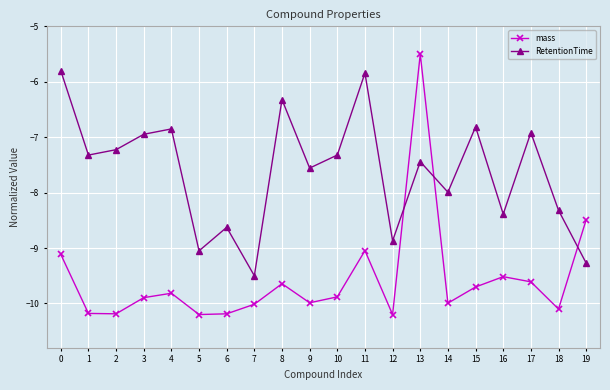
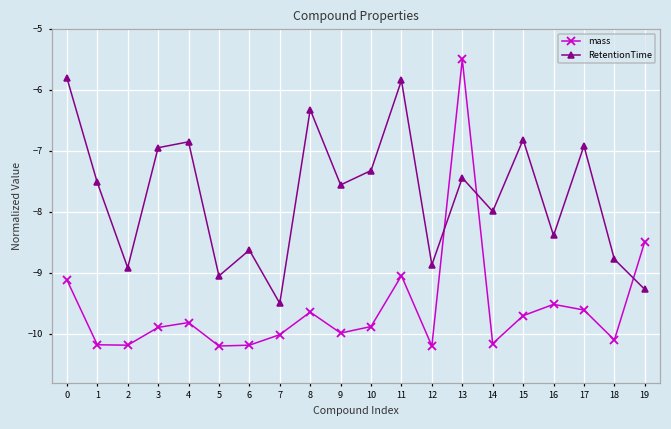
RetentionTime, 1: -7.3 -> -7.5
RetentionTime, 2: -7.2 -> -8.9
mass, 14: -10.0 -> -10.2
RetentionTime, 18: -8.3 -> -8.8
